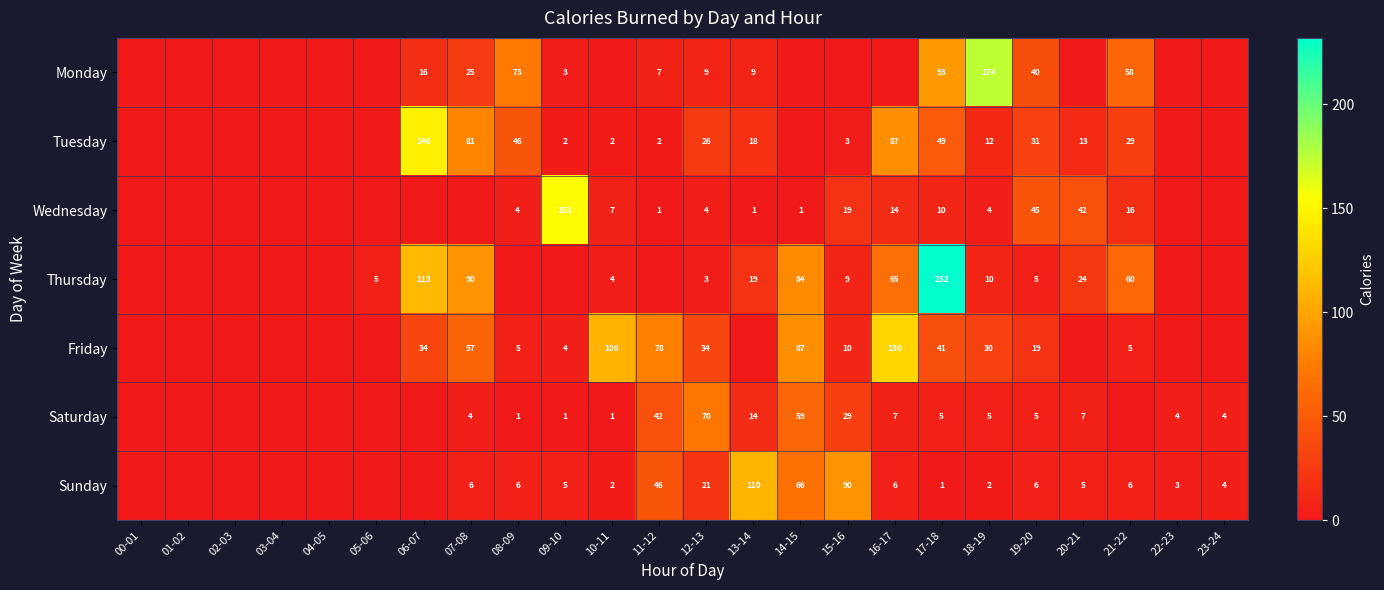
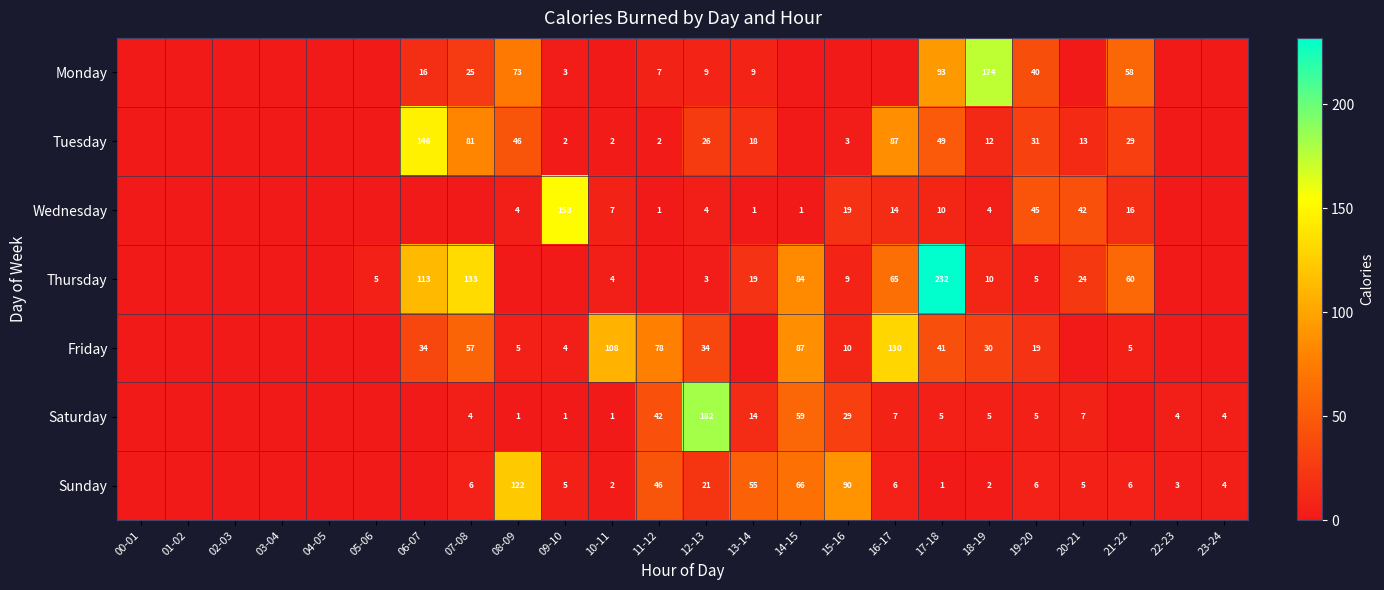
Thursday, 07-08: 90 -> 133
Saturday, 12-13: 70 -> 182
Sunday, 08-09: 6 -> 122
Sunday, 13-14: 110 -> 55
